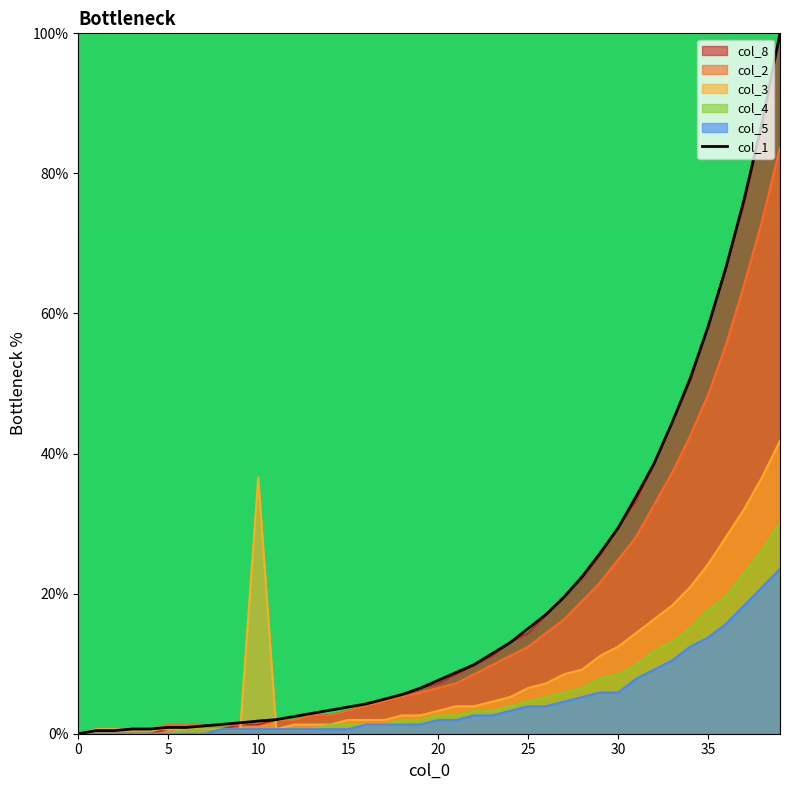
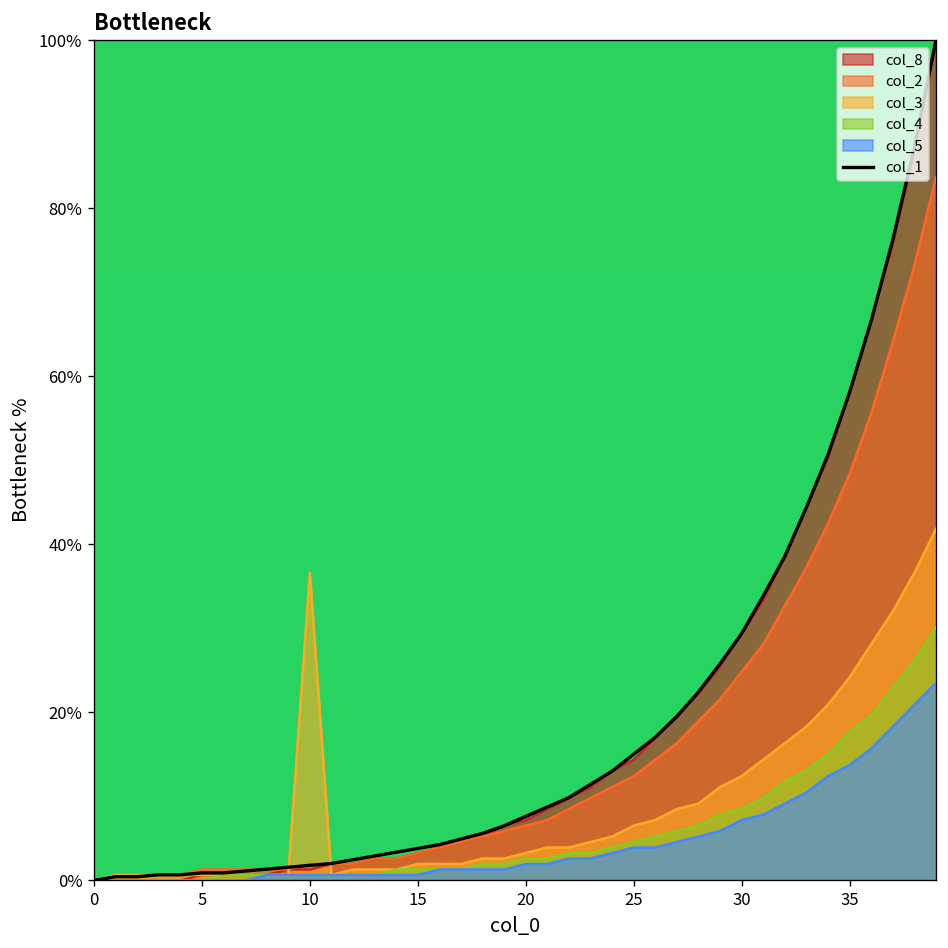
col_5, 30: 6% -> 7%
